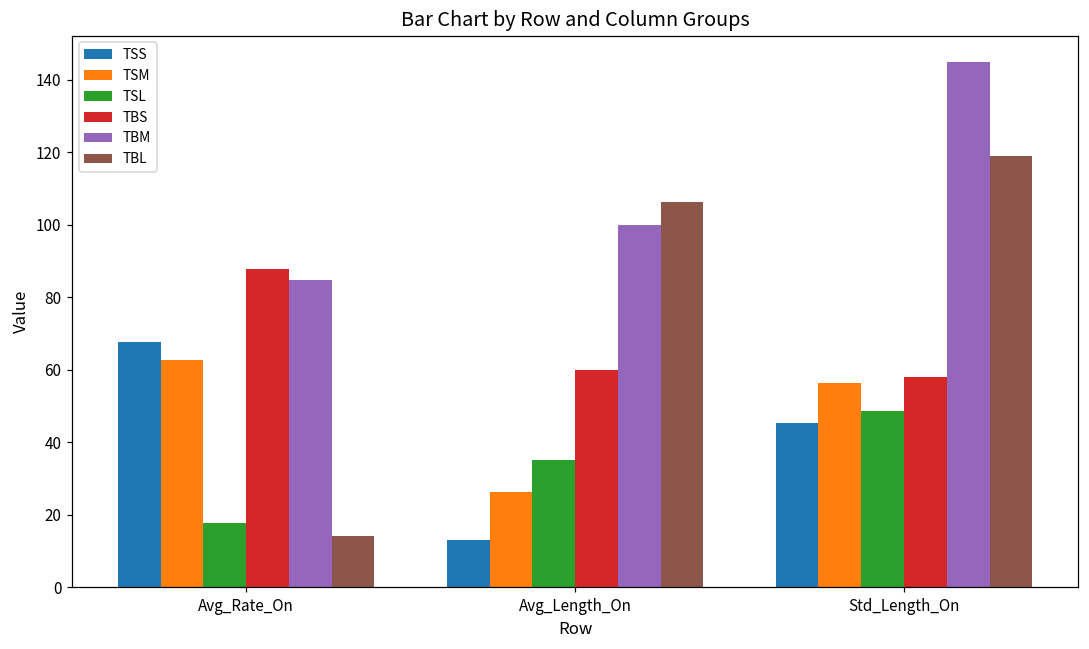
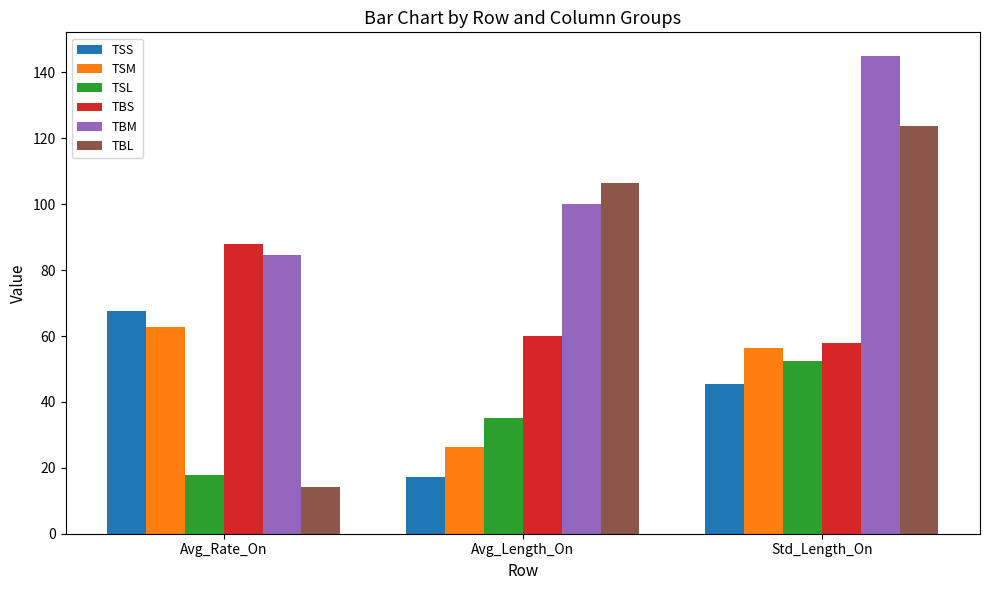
TSS, Avg_Length_On: 13 -> 17
TSL, Std_Length_On: 49 -> 52
TBL, Std_Length_On: 119 -> 124
